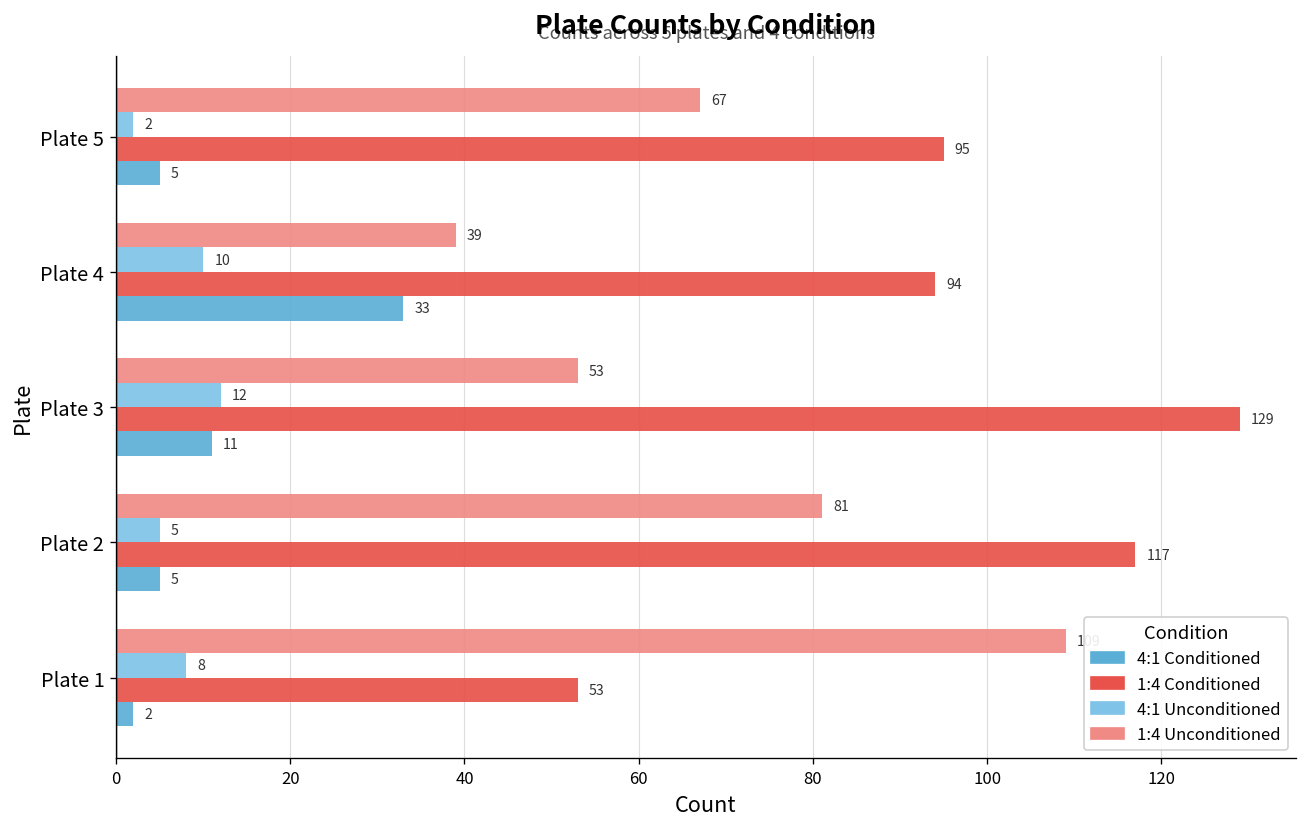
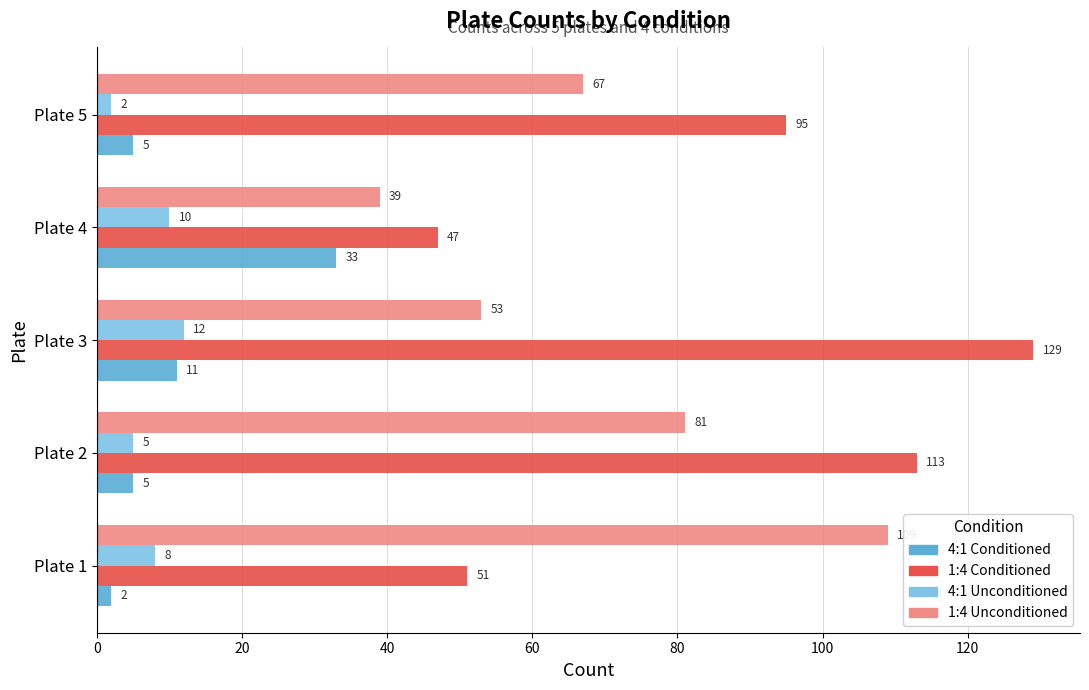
1:4 Conditioned, Plate 4: 94 -> 47
1:4 Conditioned, Plate 2: 117 -> 113
1:4 Conditioned, Plate 1: 53 -> 51
